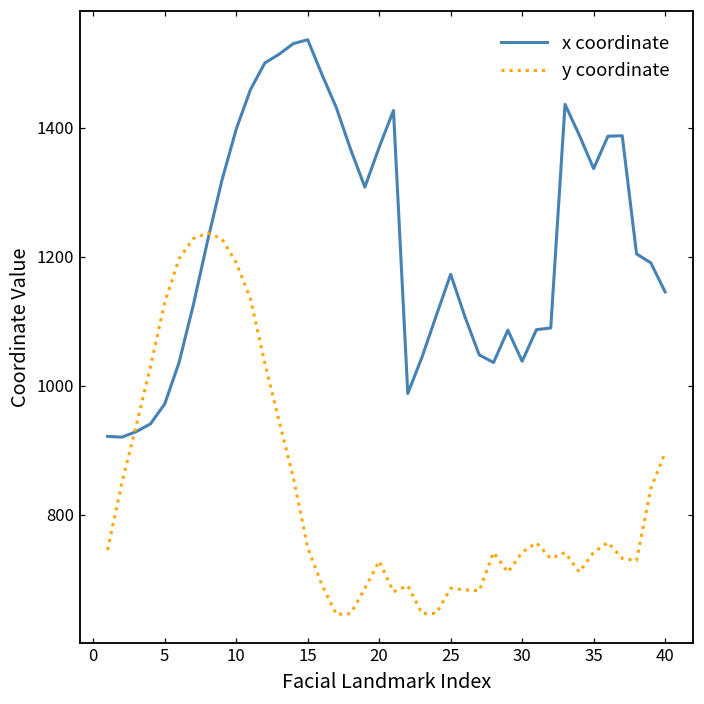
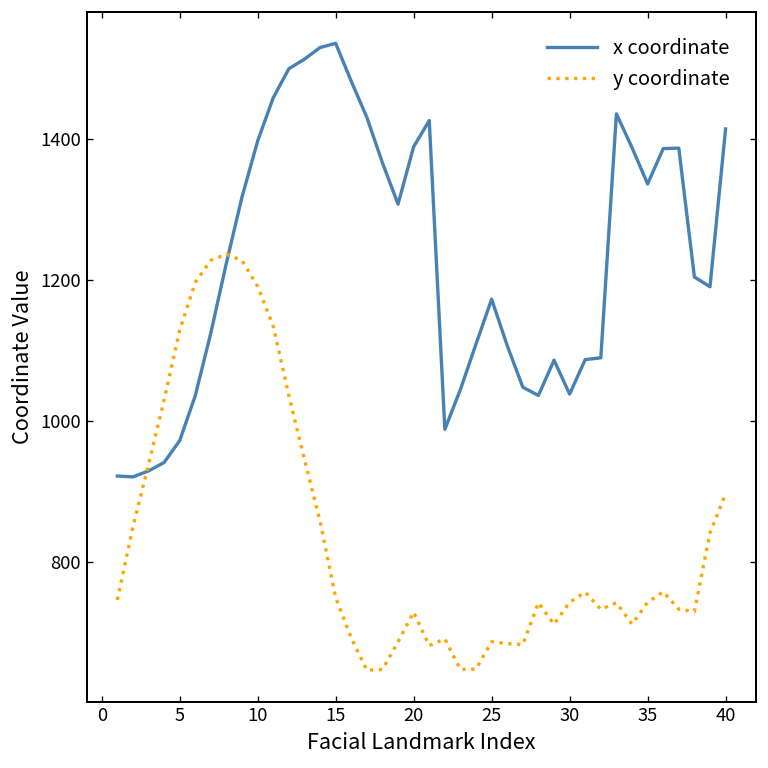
x coordinate, 20: 1370 -> 1390
x coordinate, 40: 1150 -> 1410
